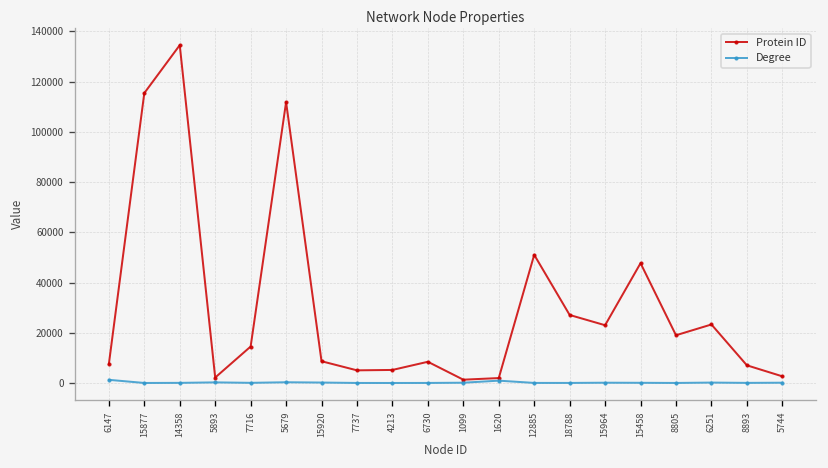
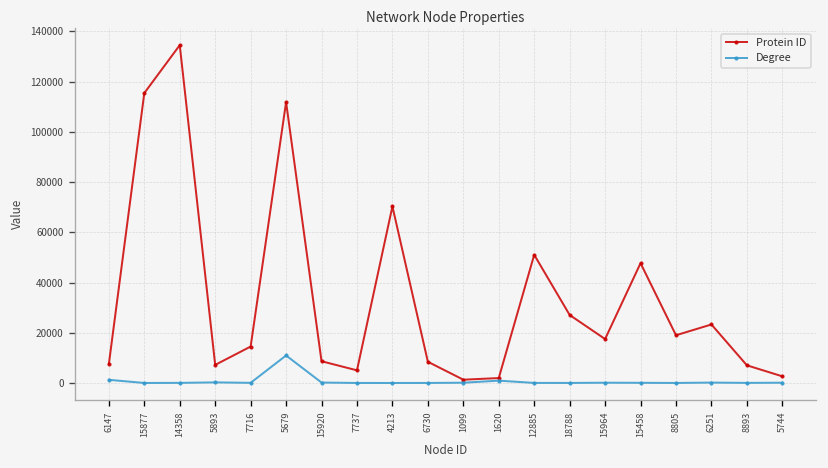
Protein ID, 5893: 2000 -> 7000
Degree, 5679: 0 -> 11000
Protein ID, 4213: 5000 -> 70000
Protein ID, 15964: 23000 -> 17000
